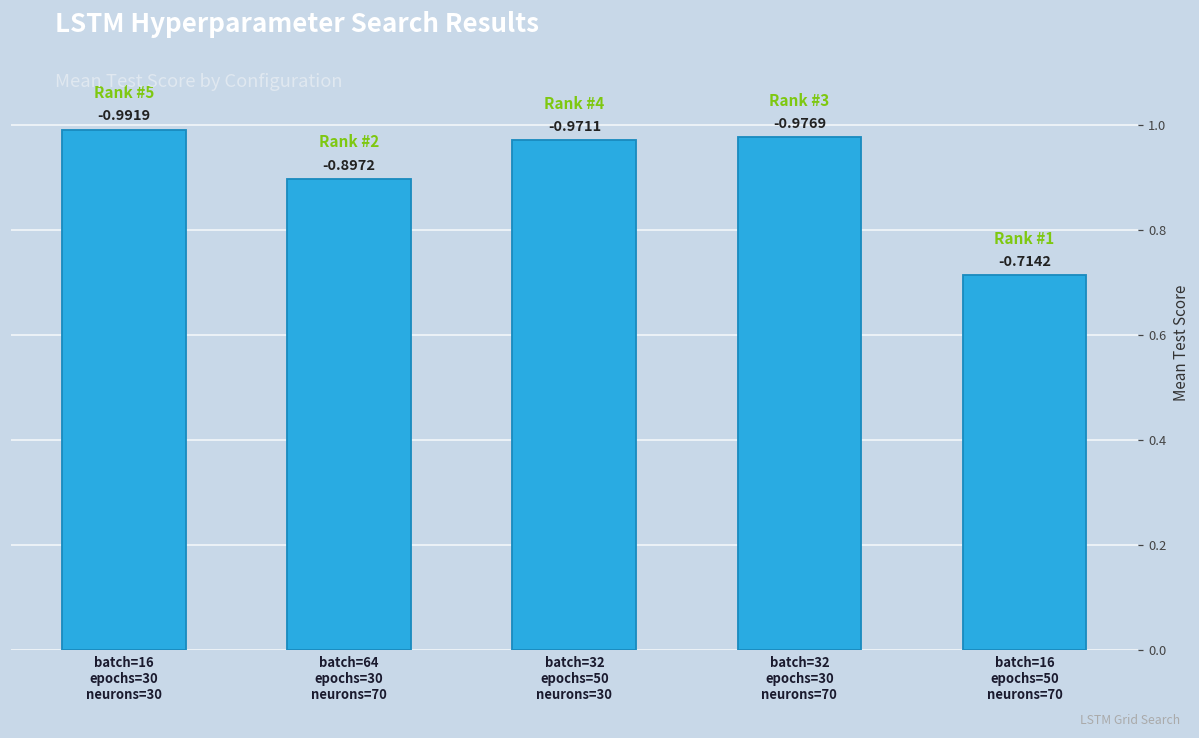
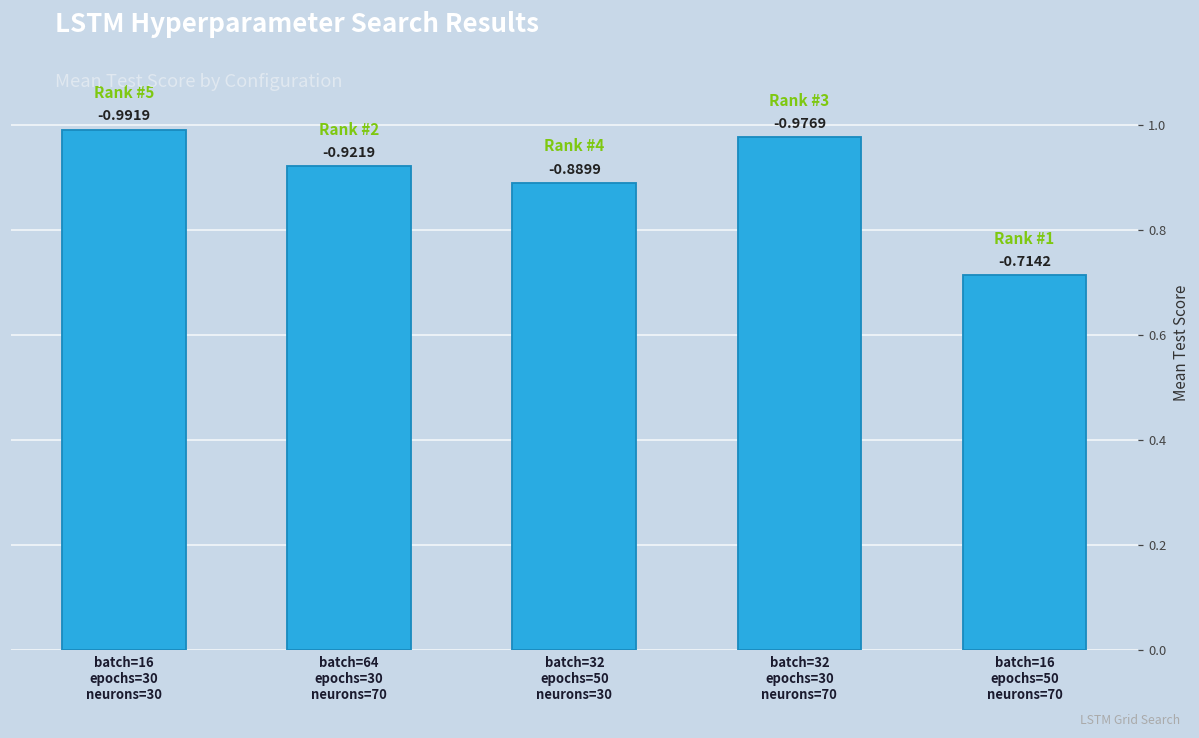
batch=64 epochs=30 neurons=70: -0.8972 -> -0.9219
batch=32 epochs=50 neurons=30: -0.9711 -> -0.8899
